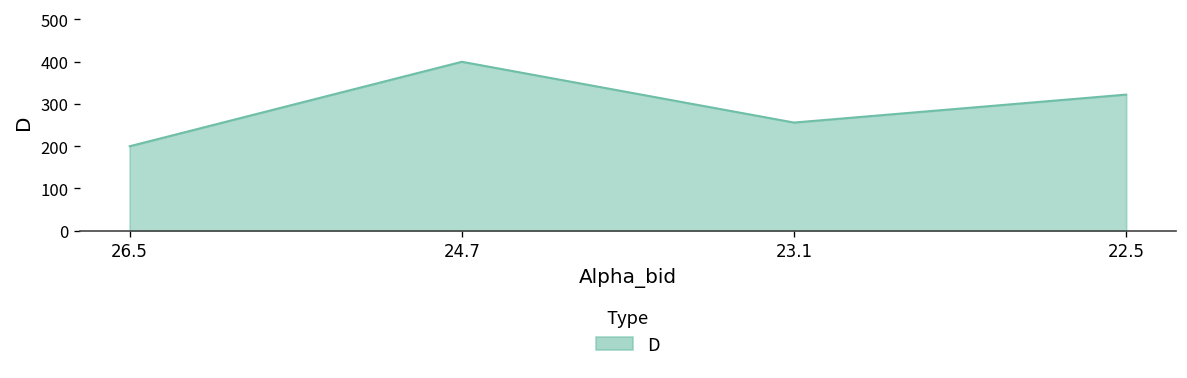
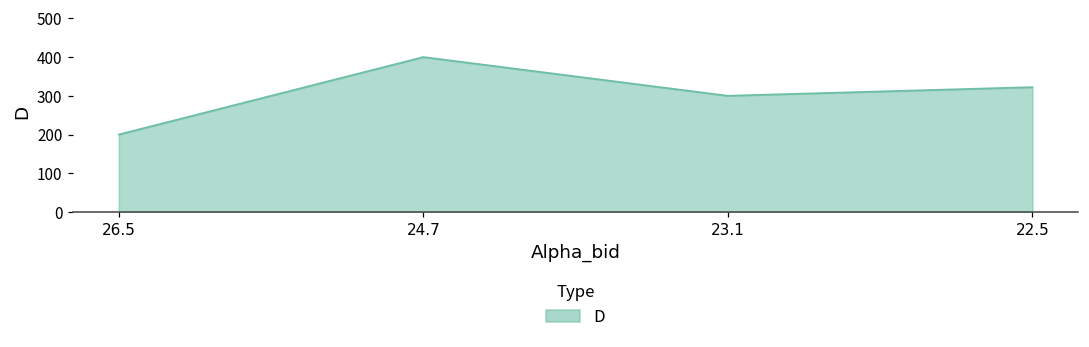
23.1: 260 -> 300
